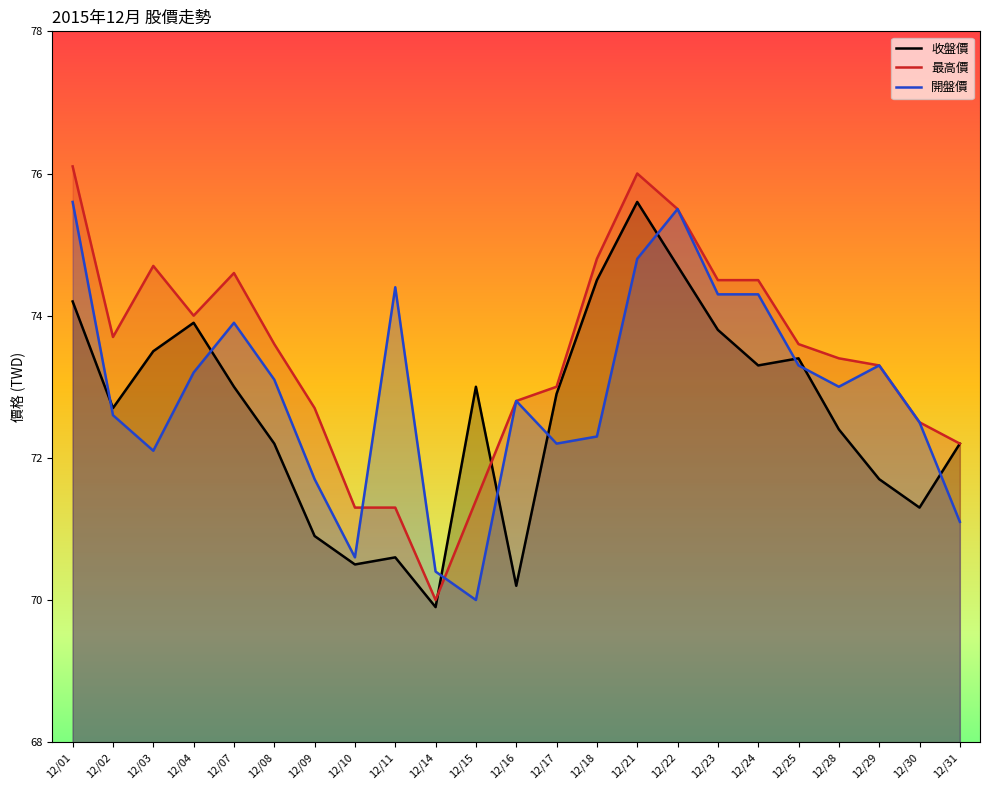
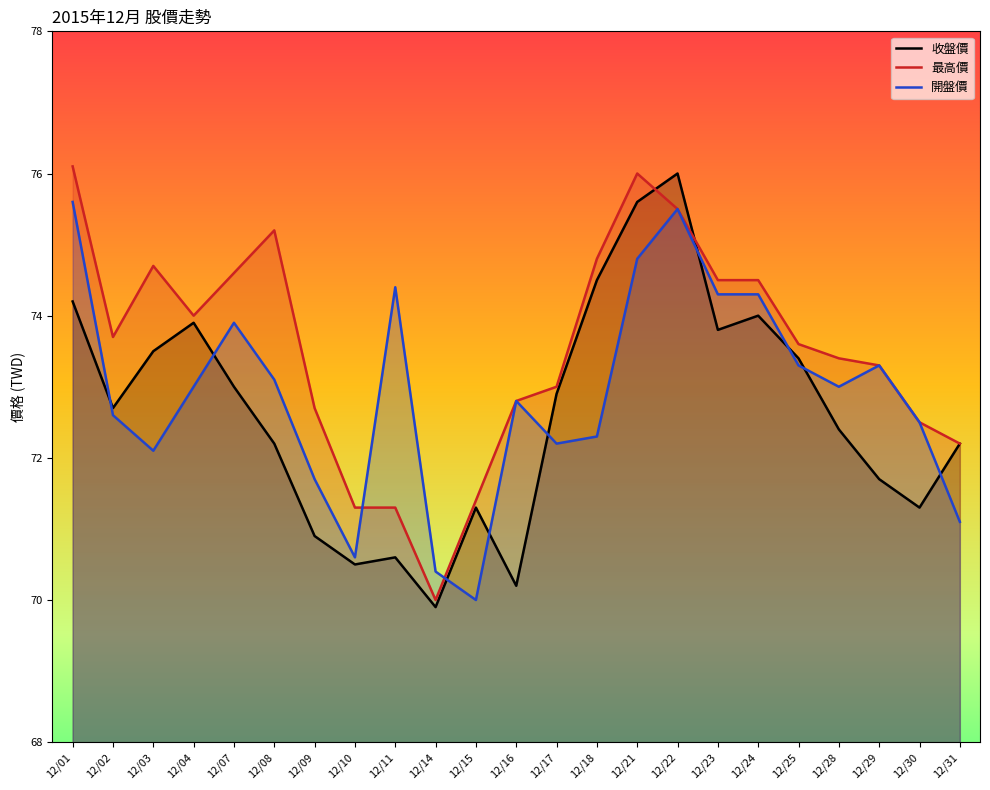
開盤價, 12/04: 73.2 -> 73.0
最高價, 12/08: 73.6 -> 75.2
收盤價, 12/15: 73.0 -> 71.3
收盤價, 12/22: 74.7 -> 76.0
收盤價, 12/24: 73.3 -> 74.0
